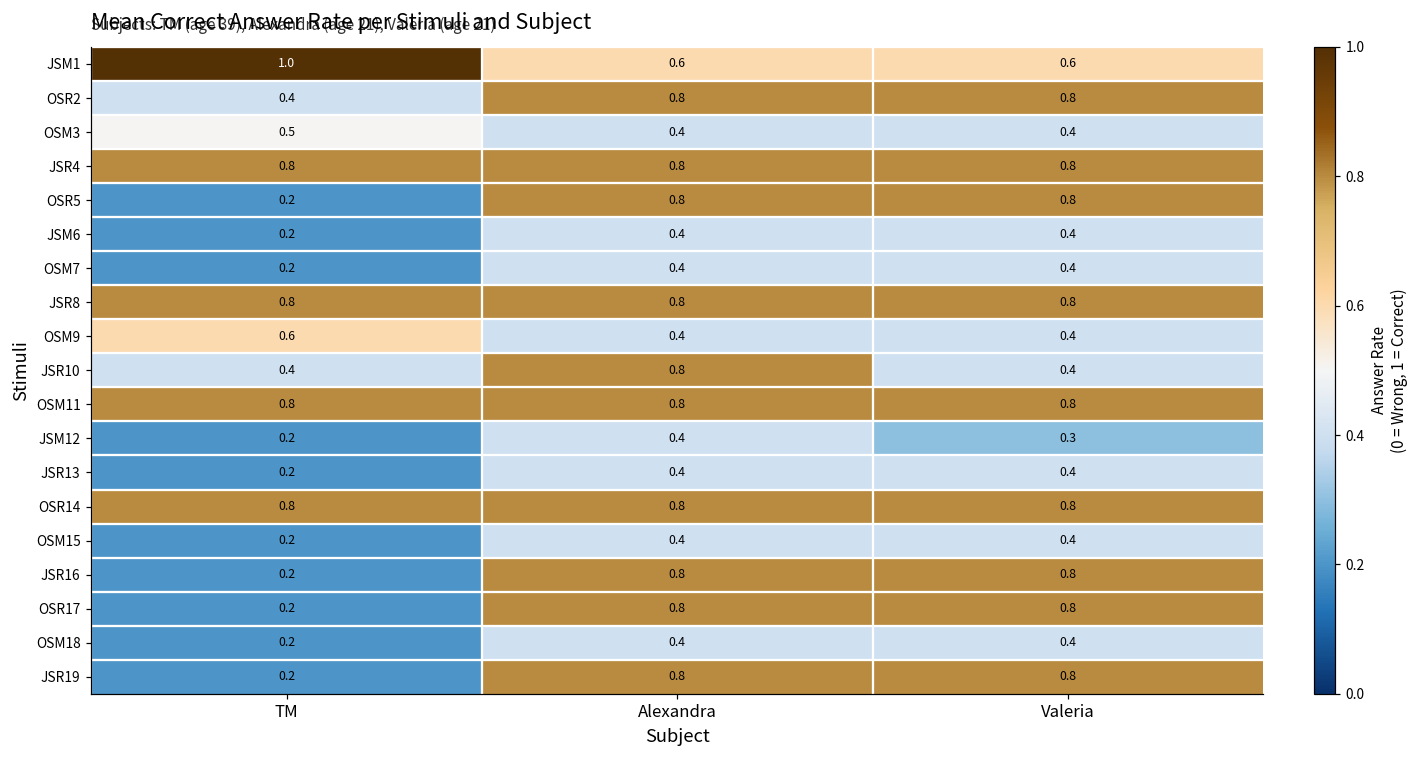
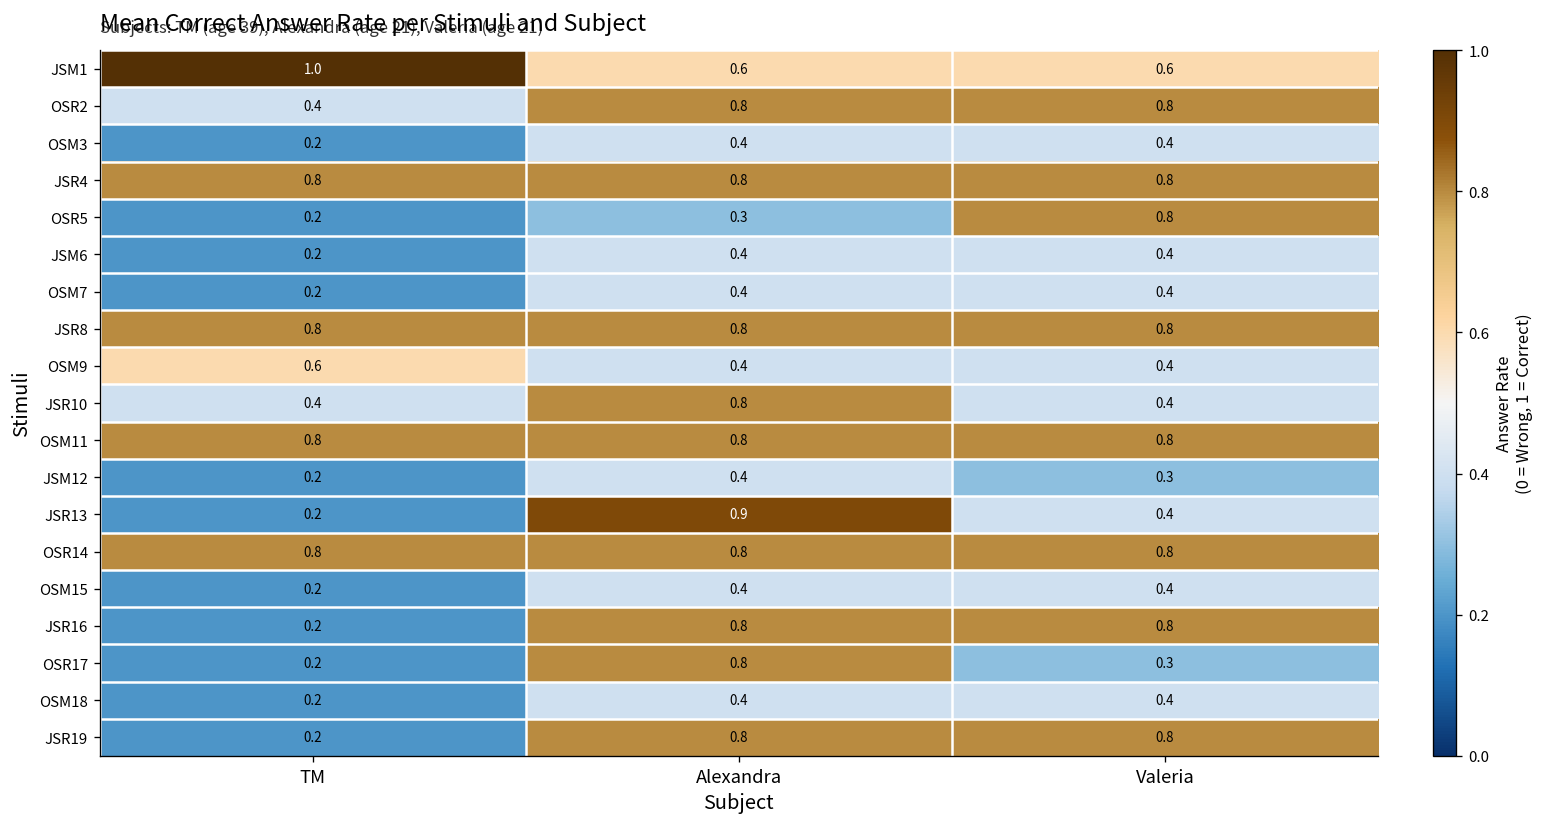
OSM3, TM: 0.5 -> 0.2
OSR5, Alexandra: 0.8 -> 0.3
JSR13, Alexandra: 0.4 -> 0.9
OSR17, Valeria: 0.8 -> 0.3
